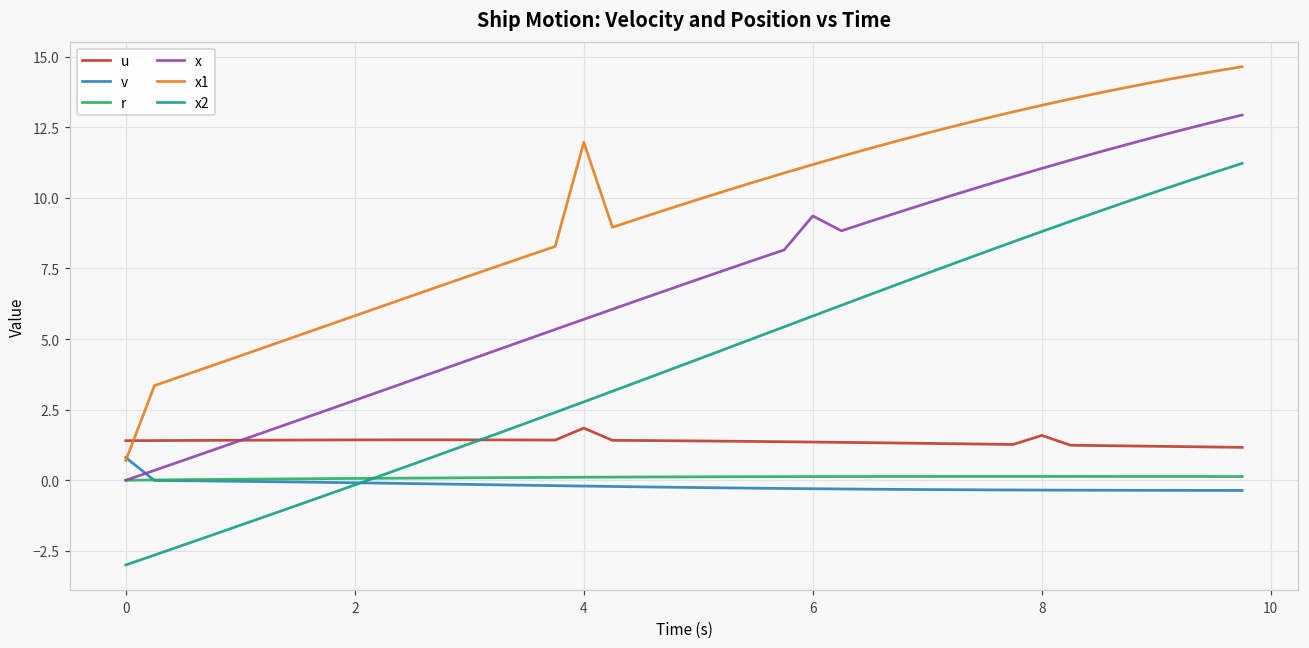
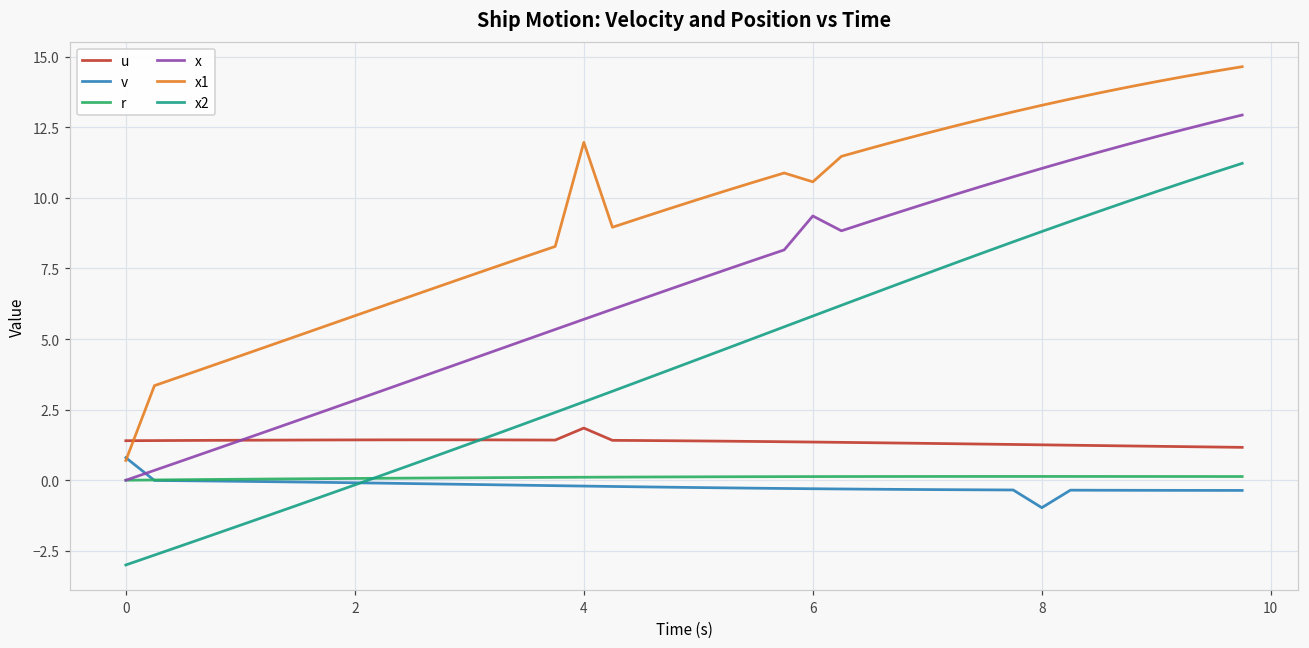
x1, 6: 11.2 -> 10.6
u, 8: 1.6 -> 1.3
v, 8: -0.3 -> -1.0
